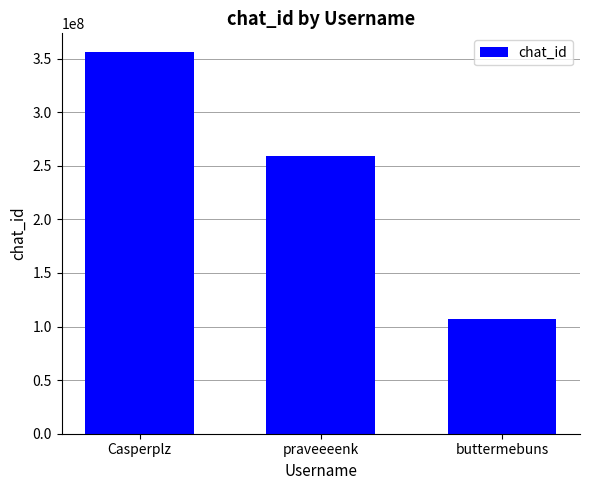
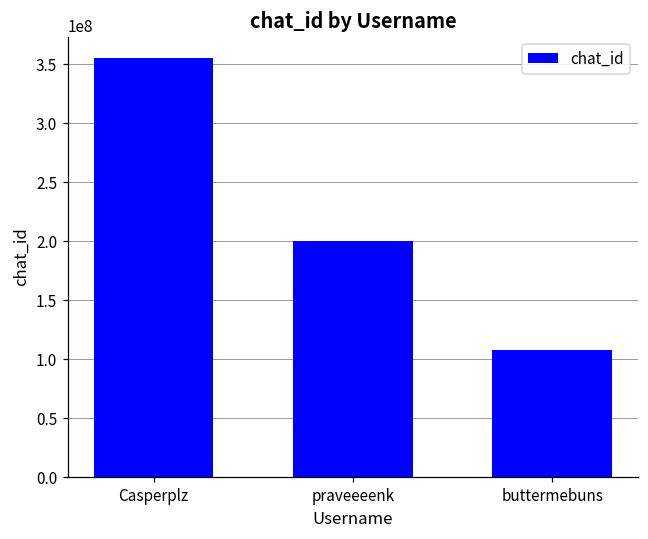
praveeeenk: 259000000 -> 200000000
